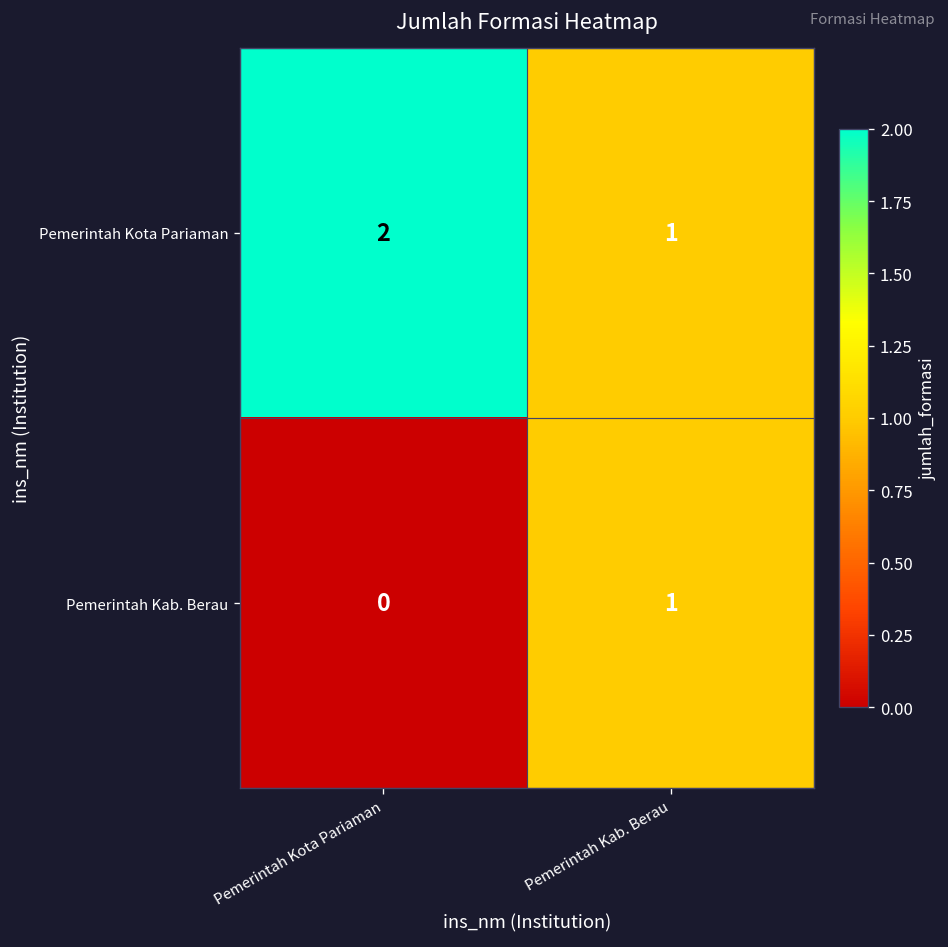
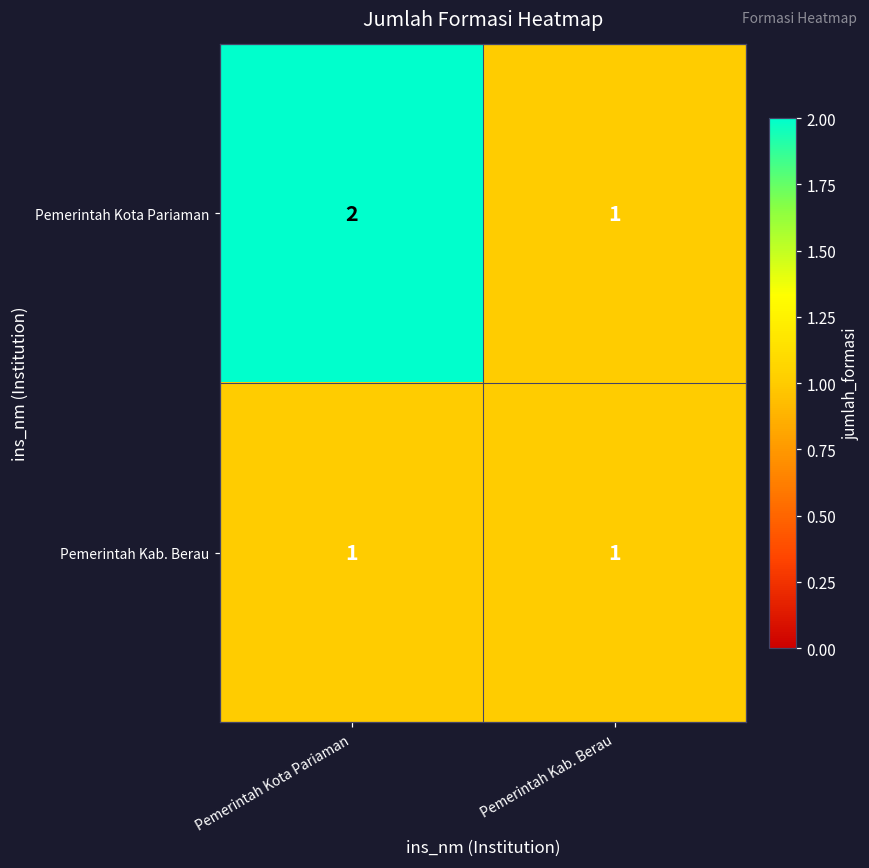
Pemerintah Kab. Berau, Pemerintah Kota Pariaman: 0 -> 1
